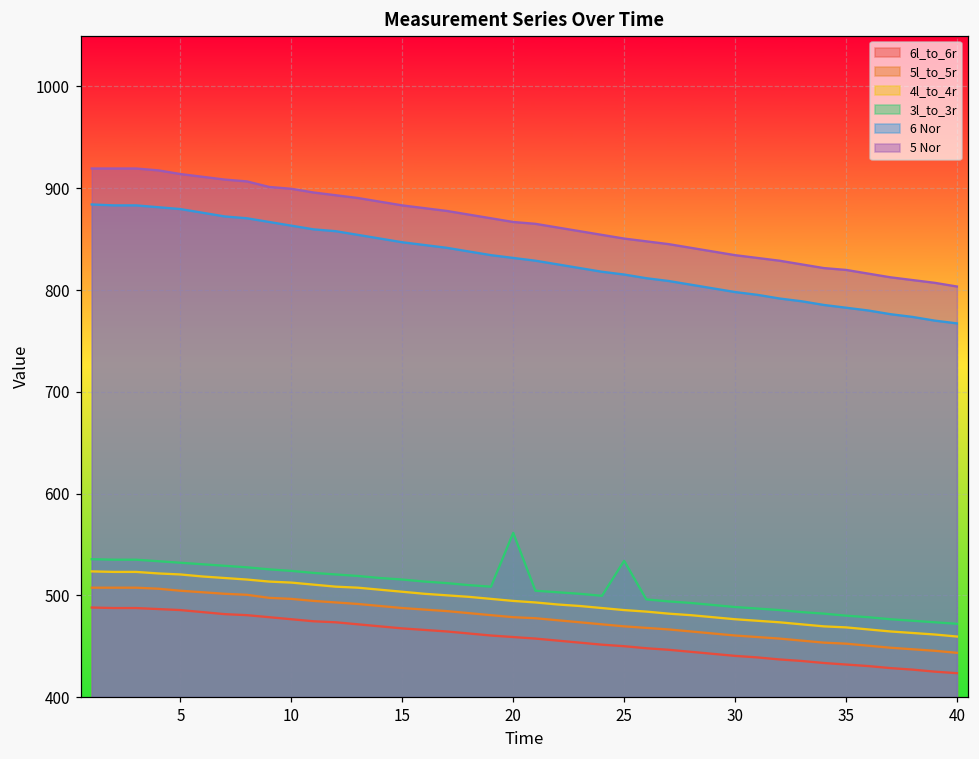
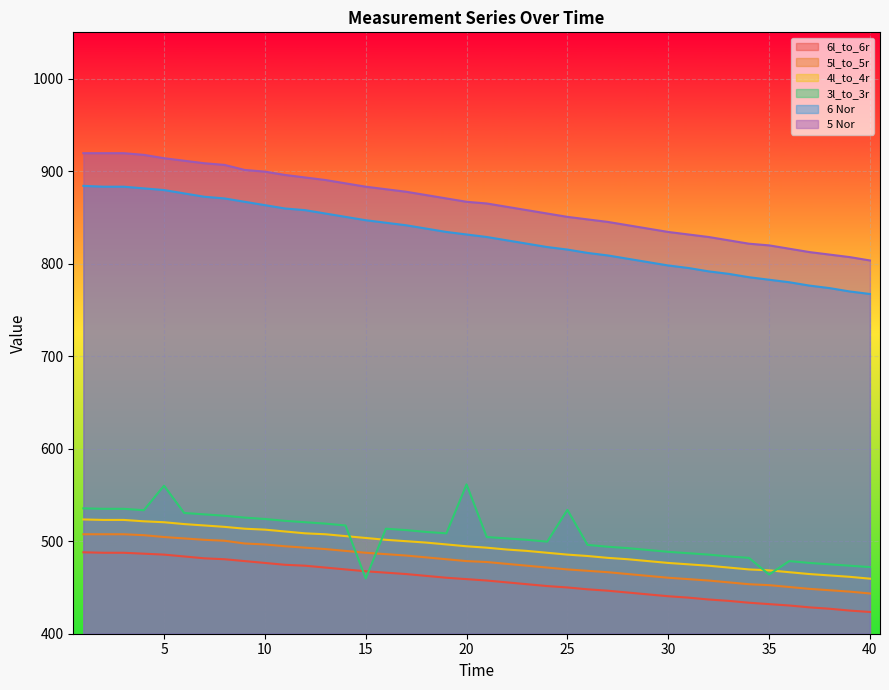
3l_to_3r, 5: 530 -> 560
3l_to_3r, 15: 520 -> 460
3l_to_3r, 35: 480 -> 460
